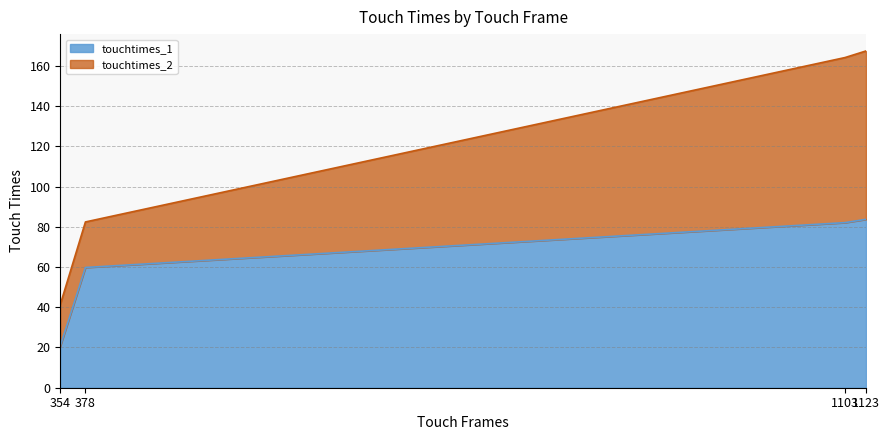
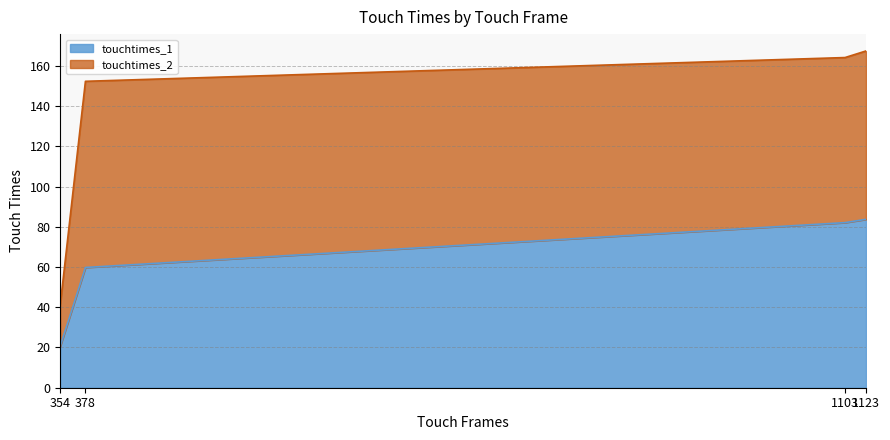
touchtimes_2, 378: 23 -> 93
